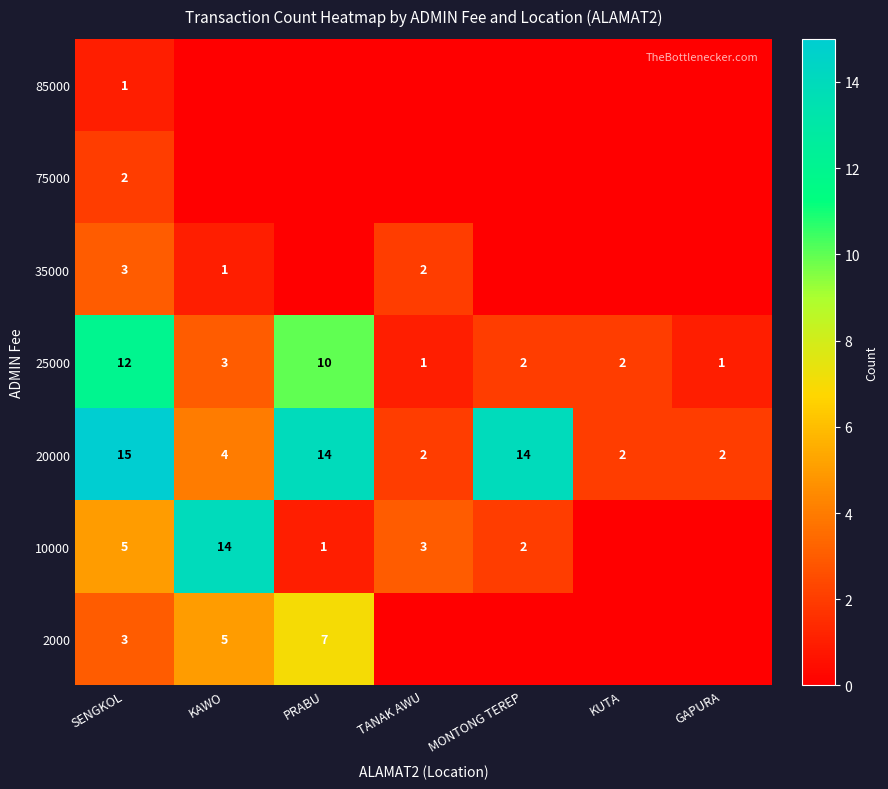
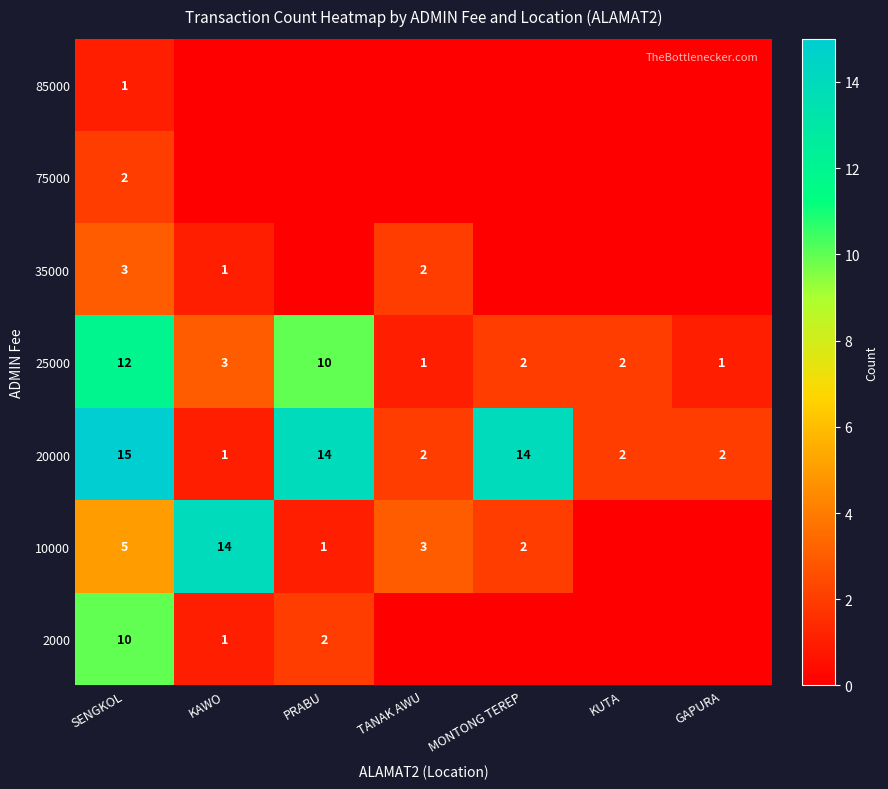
20000, KAWO: 4 -> 1
2000, SENGKOL: 3 -> 10
2000, KAWO: 5 -> 1
2000, PRABU: 7 -> 2
